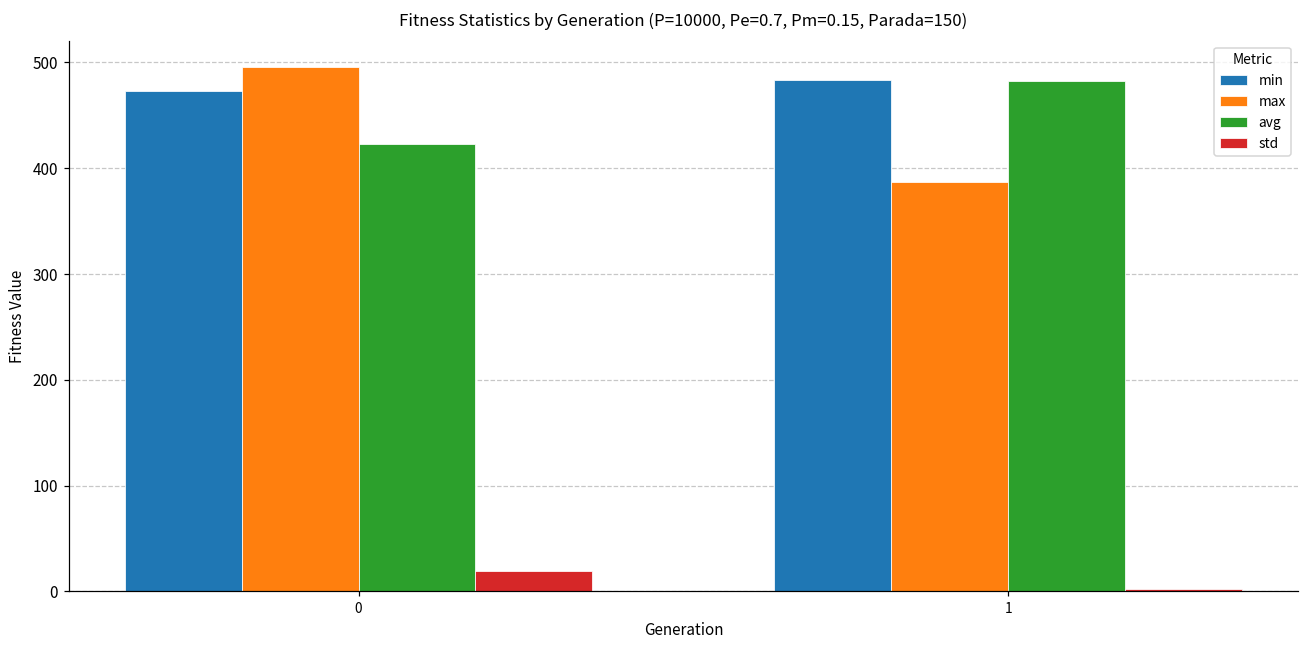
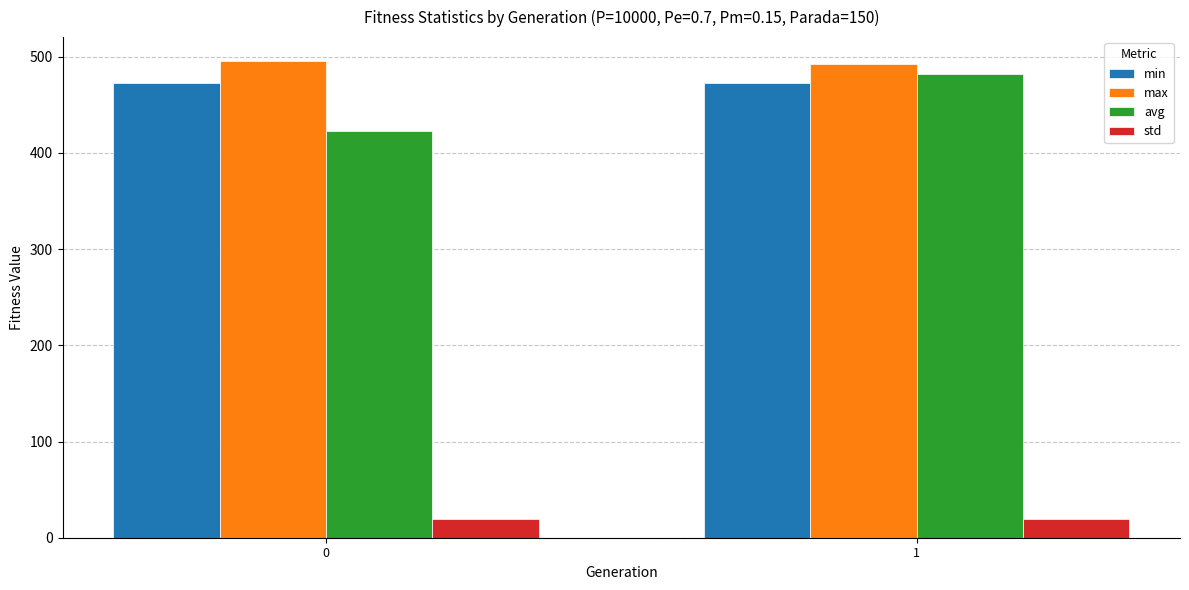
min, 1: 480 -> 470
max, 1: 390 -> 490
std, 1: 0 -> 20
